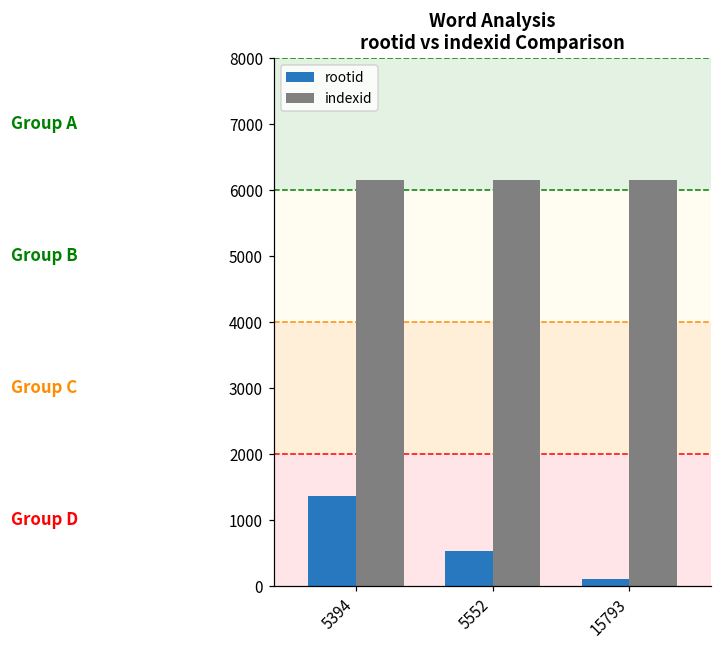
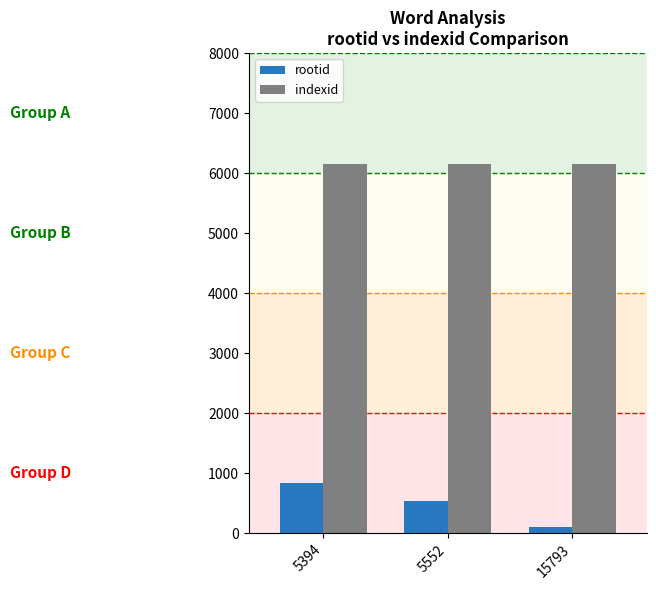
rootid, 5394: 1400 -> 800
